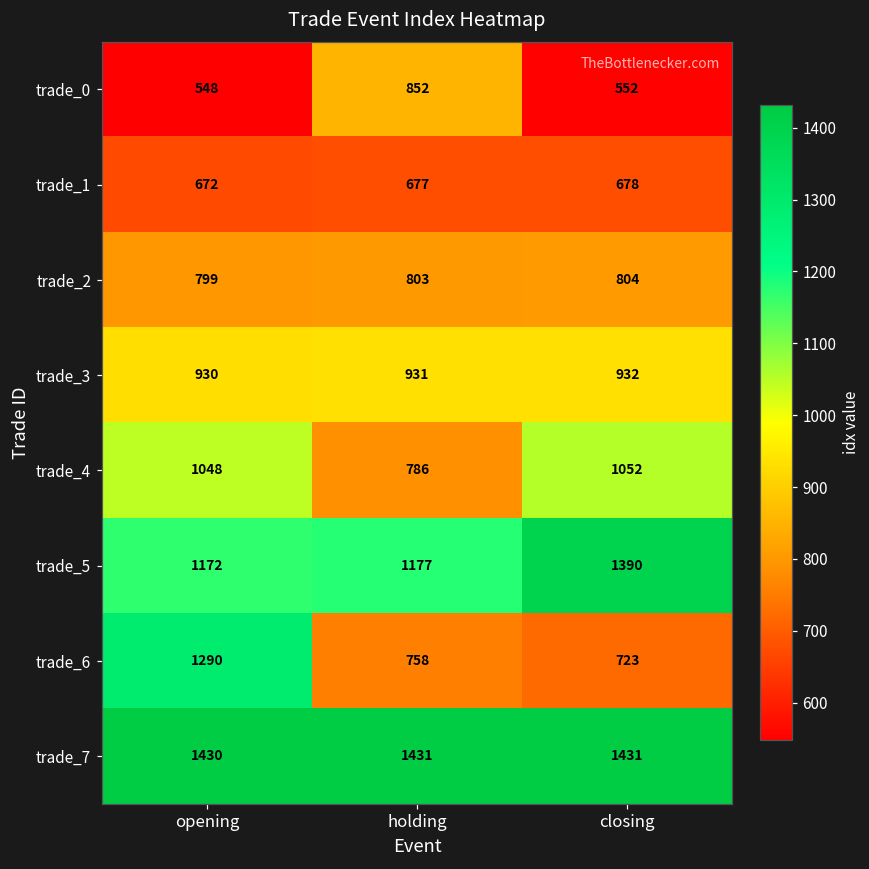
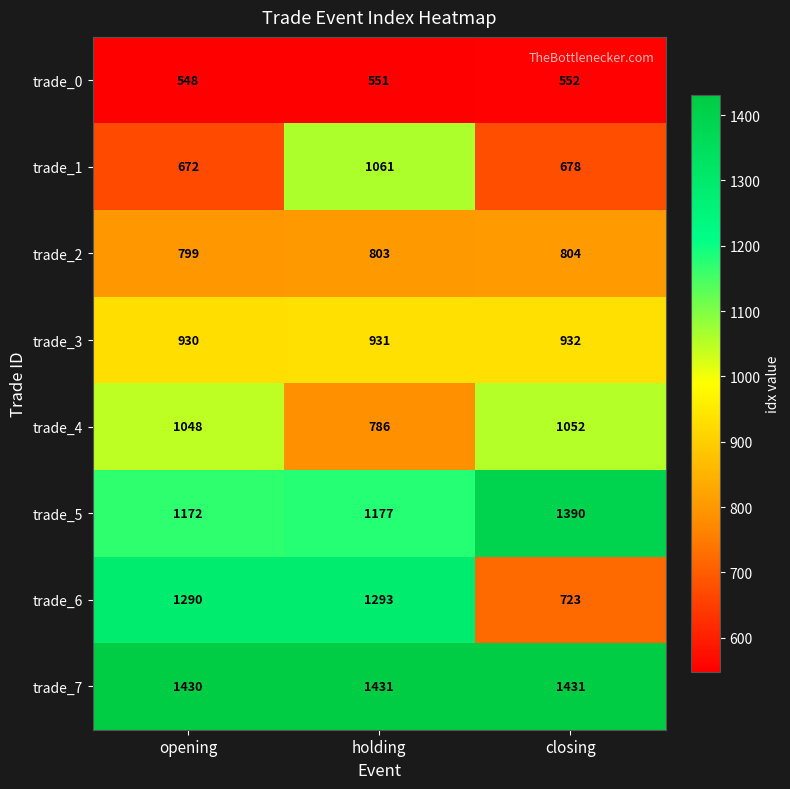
trade_0, holding: 852 -> 551
trade_1, holding: 677 -> 1061
trade_6, holding: 758 -> 1293
